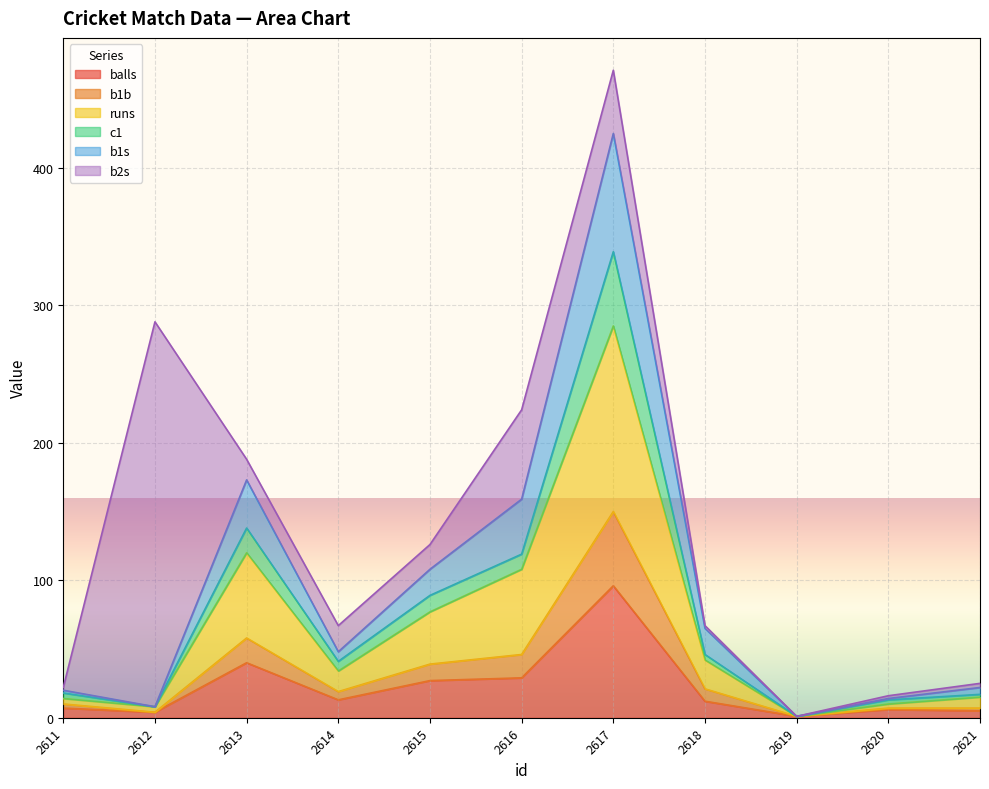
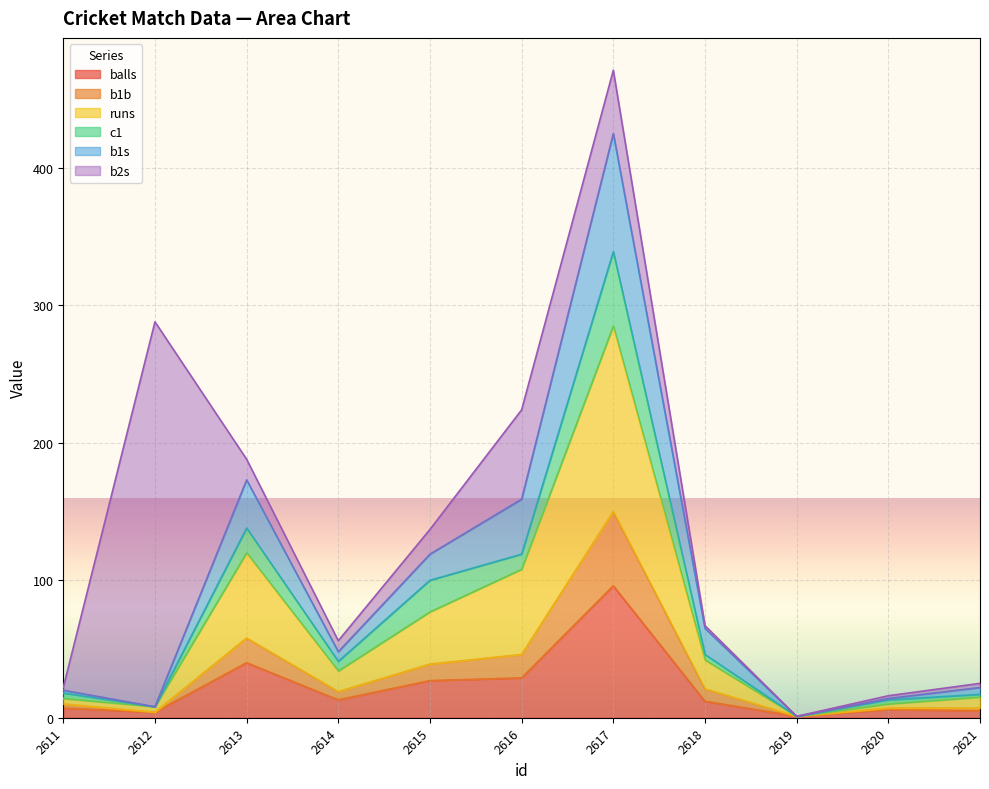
b2s, 2614: 19 -> 8
c1, 2615: 12 -> 23
